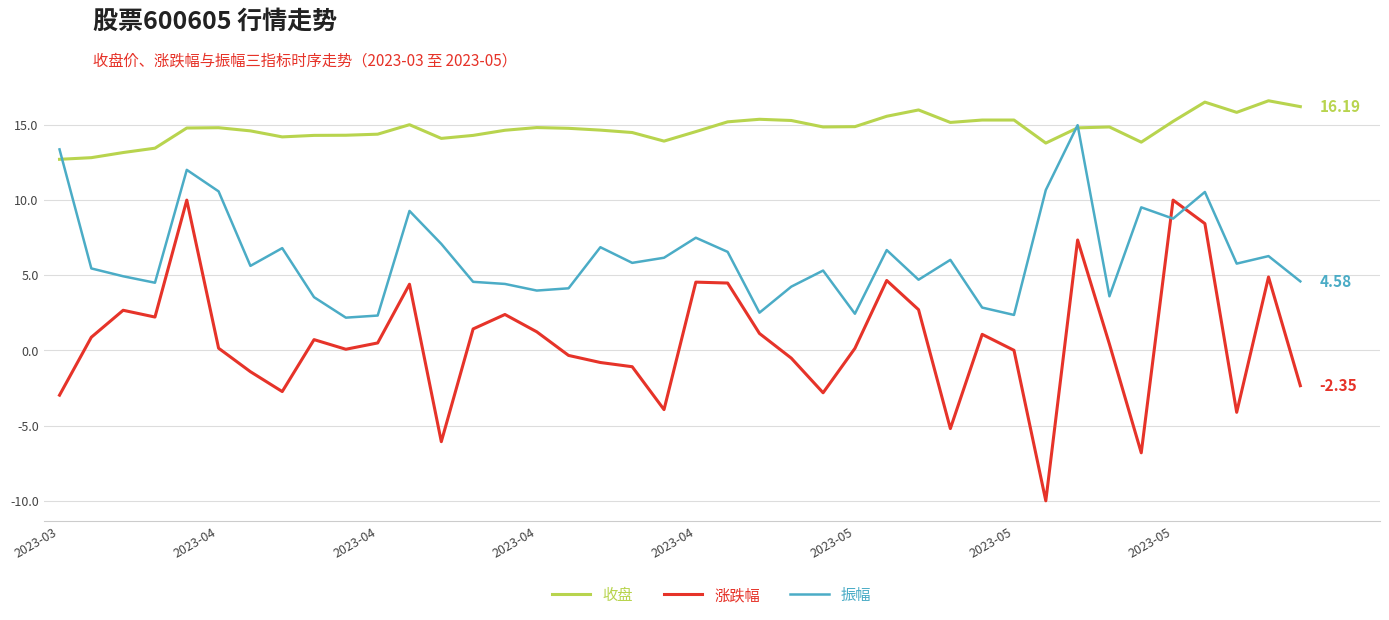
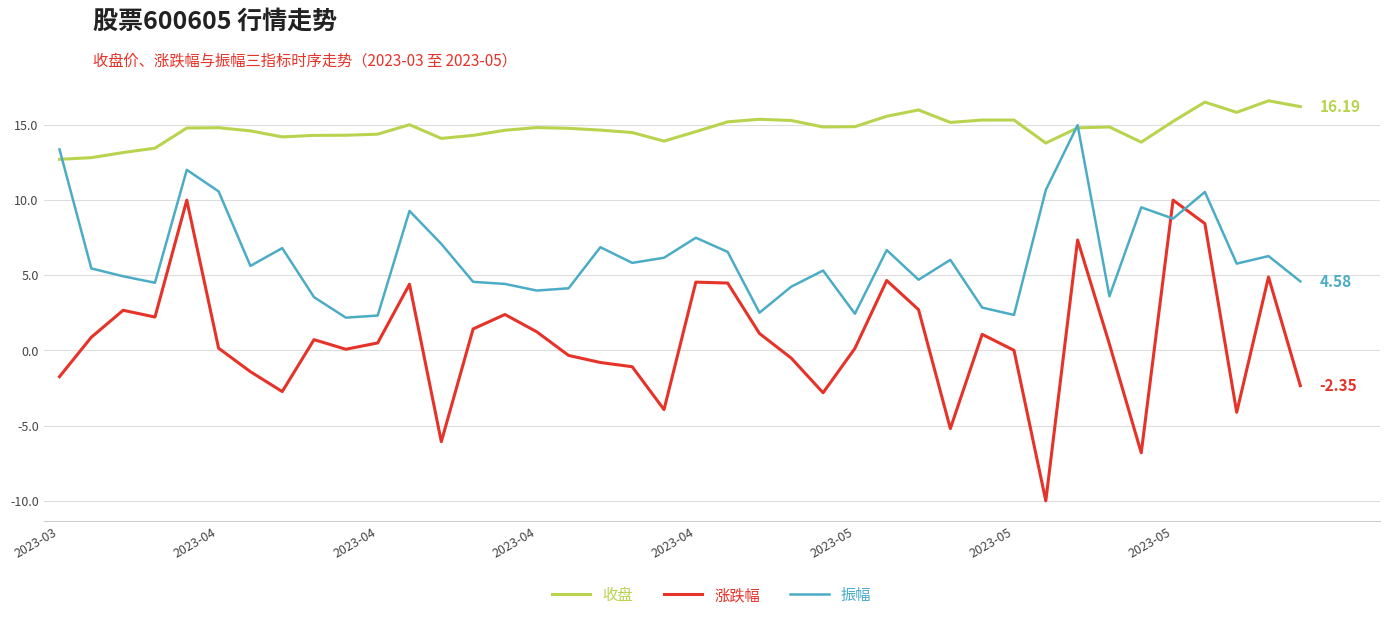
涨跌幅, 2023-03: -3.0 -> -1.8
